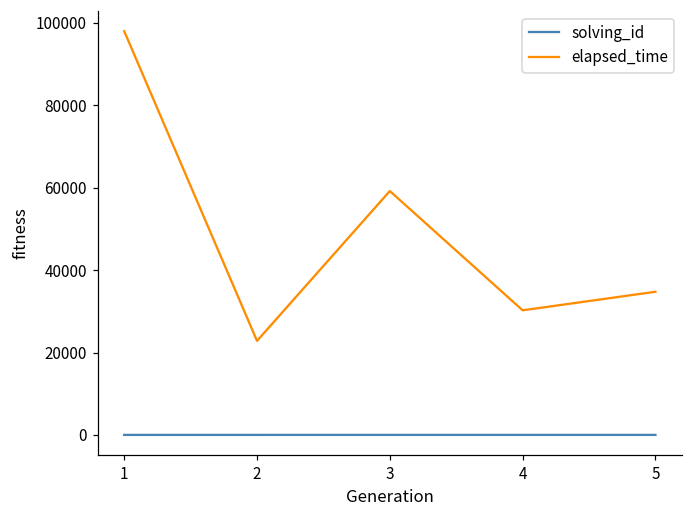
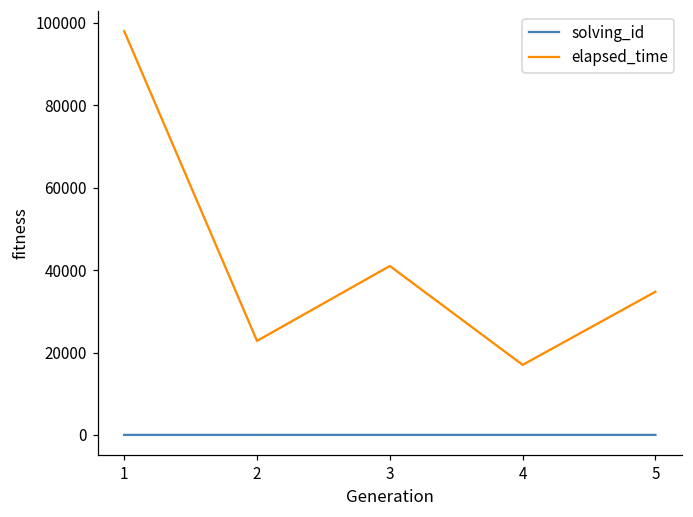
elapsed_time, 3: 59000 -> 41000
elapsed_time, 4: 30000 -> 17000
